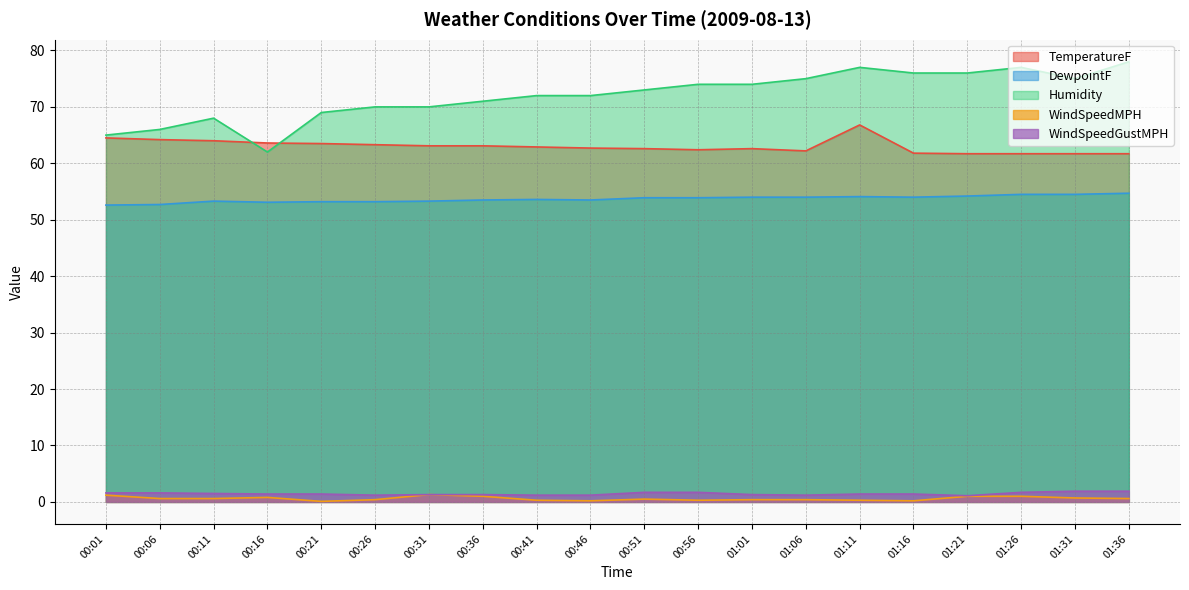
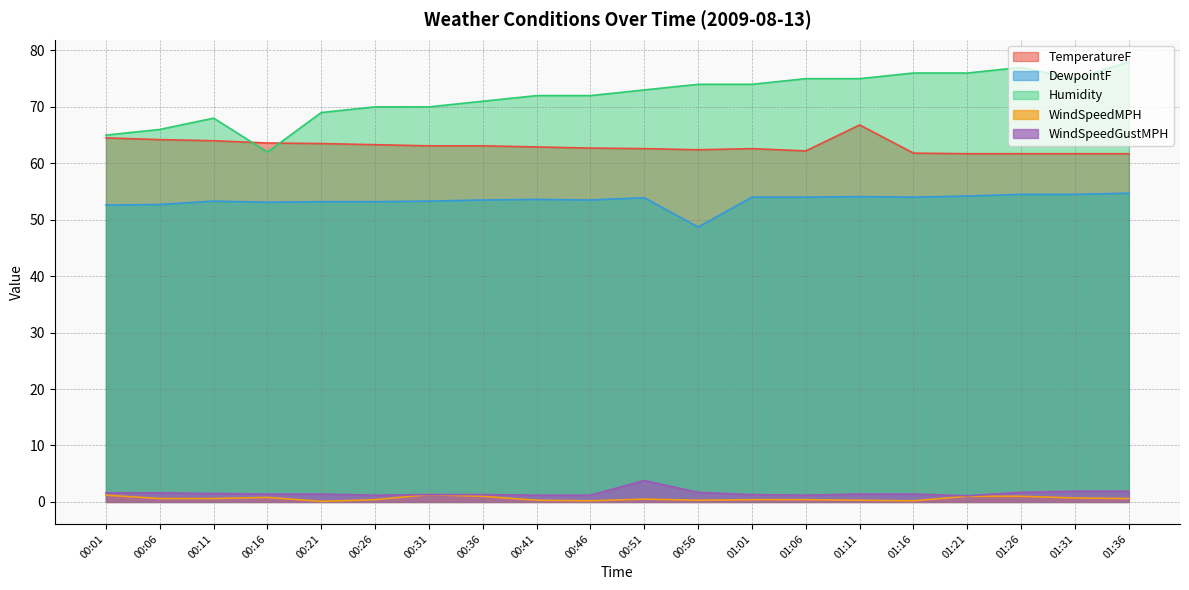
WindSpeedGustMPH, 00:51: 2 -> 4
DewpointF, 00:56: 54 -> 49
Humidity, 01:11: 77 -> 75
